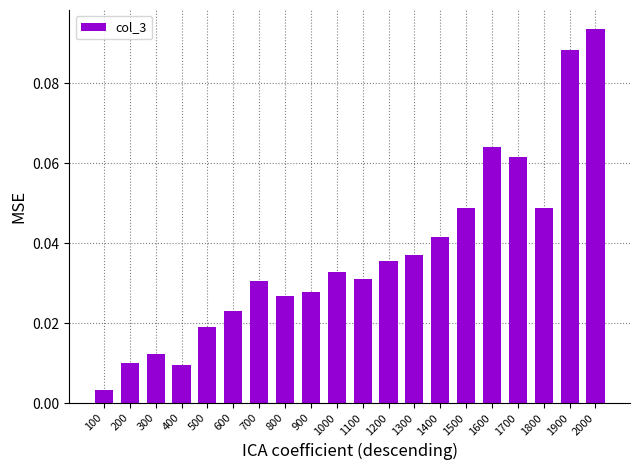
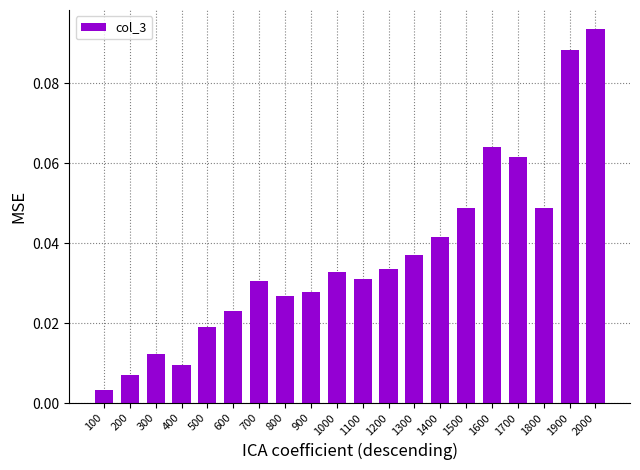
200: 0.010 -> 0.007
1200: 0.035 -> 0.033
